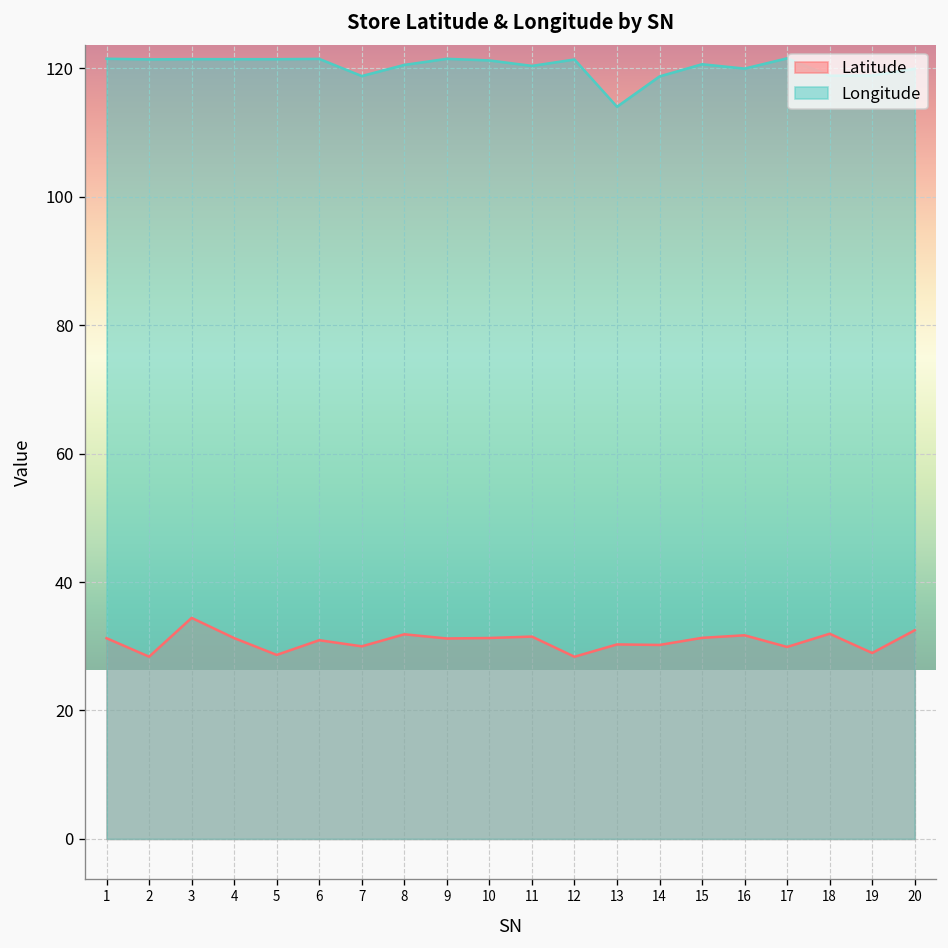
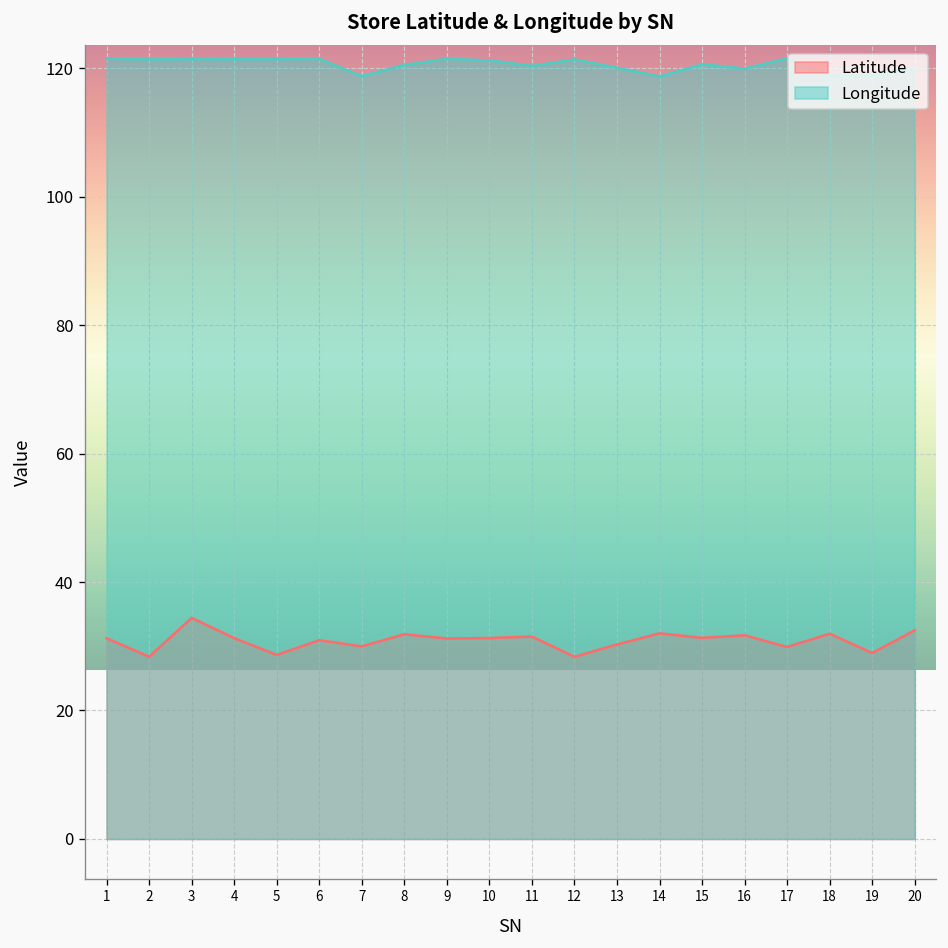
Longitude, 13: 114 -> 120
Latitude, 14: 30 -> 32
